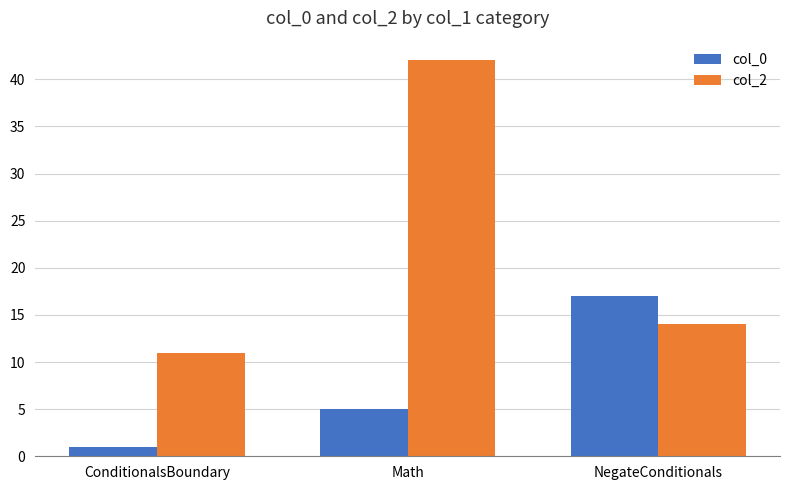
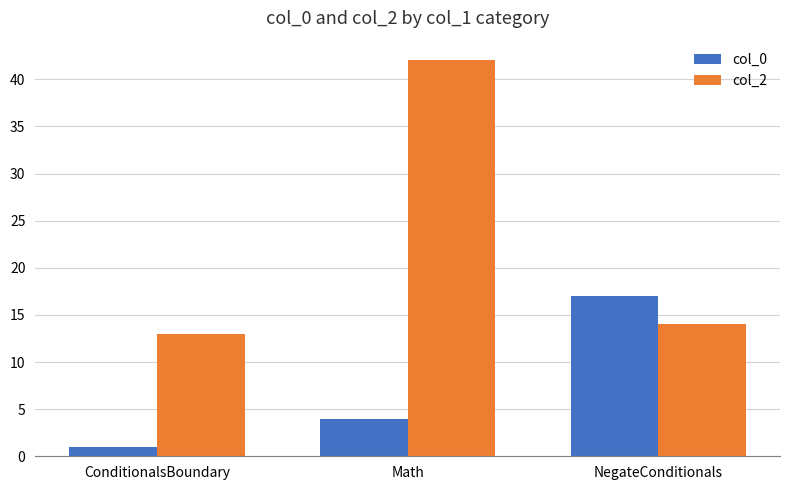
col_2, ConditionalsBoundary: 11 -> 13
col_0, Math: 5 -> 4
